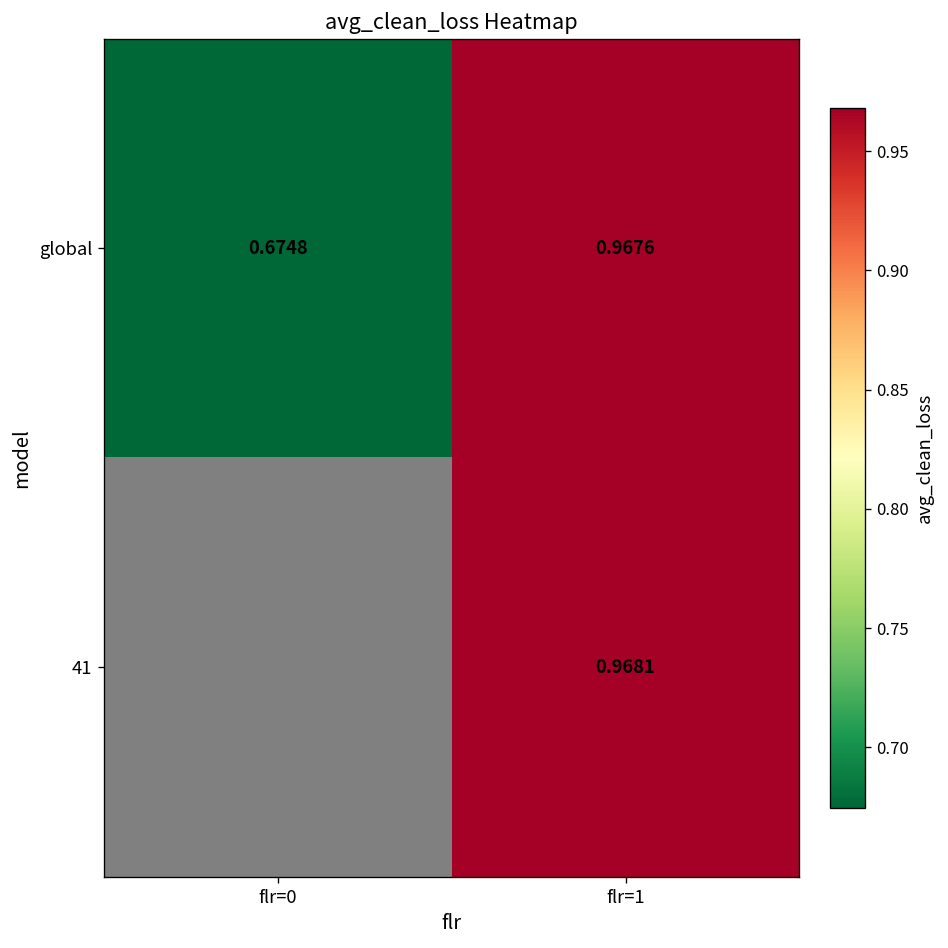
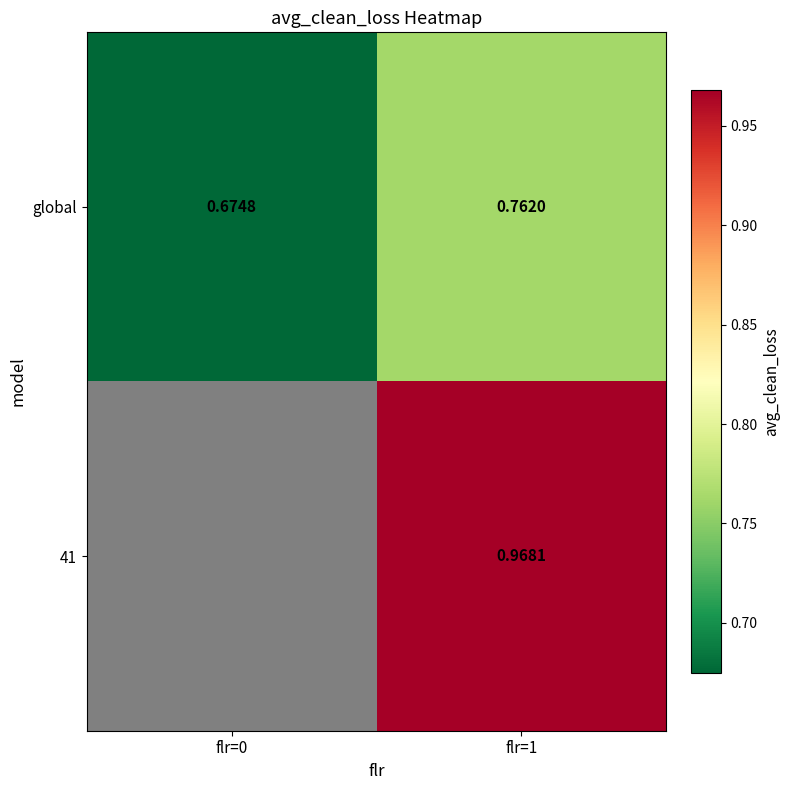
global, flr=1: 0.9676 -> 0.7620
